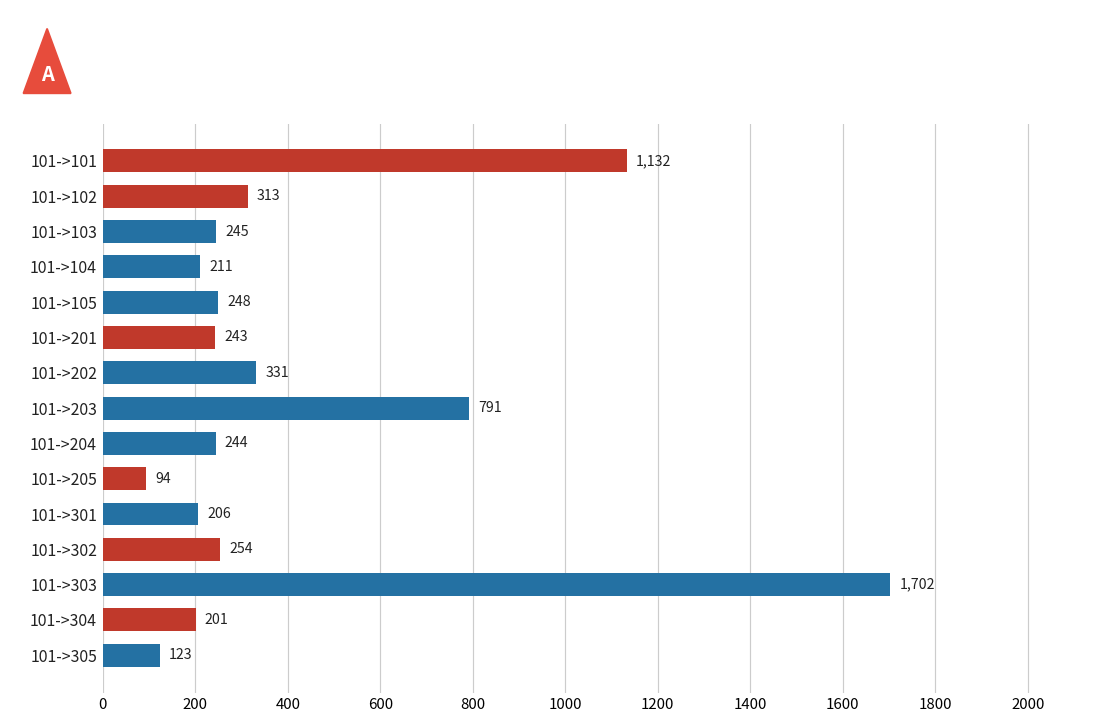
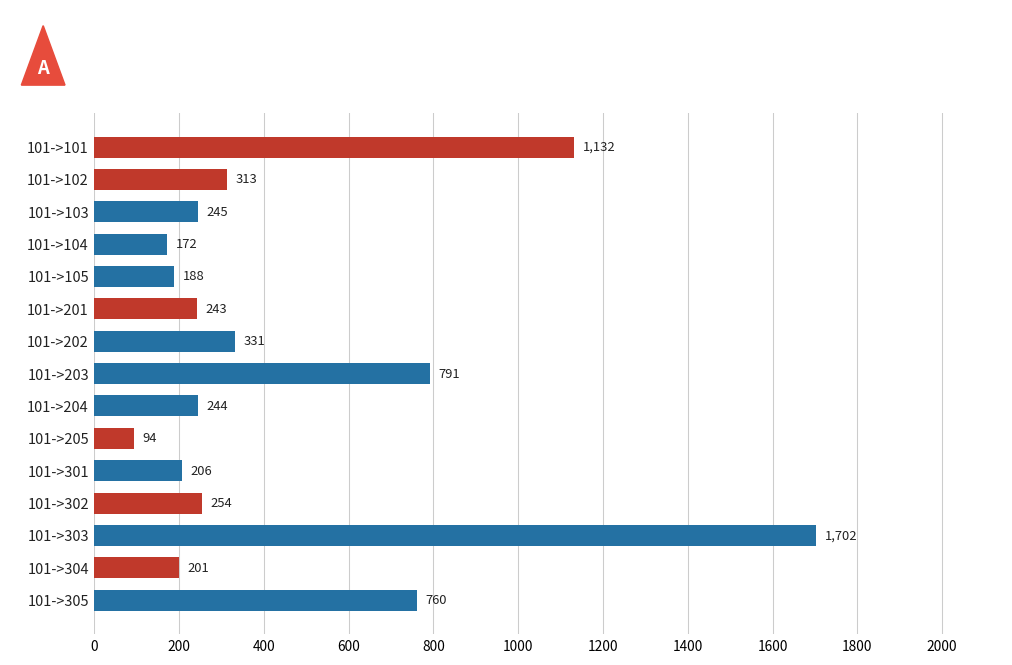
101->104: 211 -> 172
101->105: 248 -> 188
101->305: 123 -> 760
